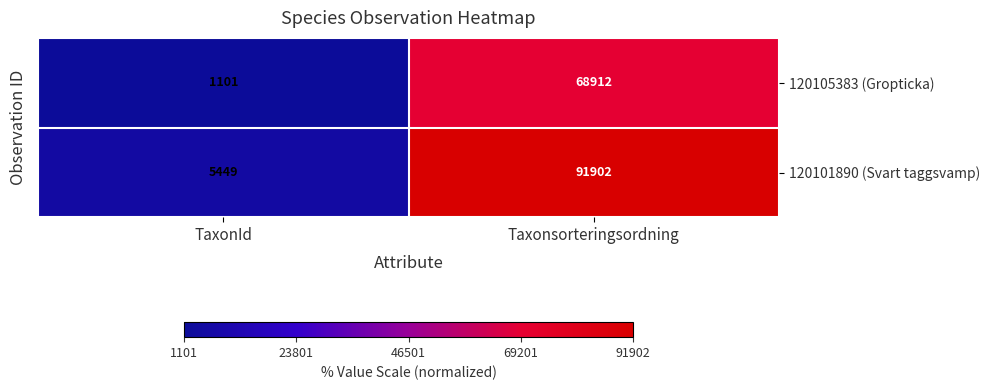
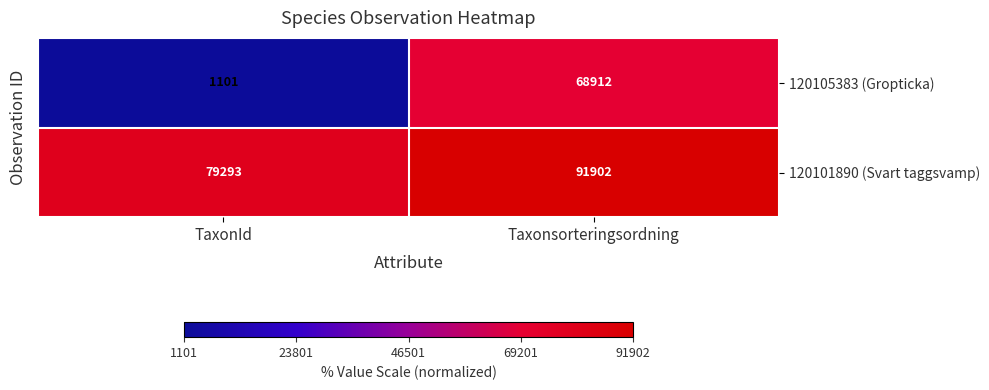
120101890 (Svart taggsvamp), TaxonId: 5449 -> 79293
